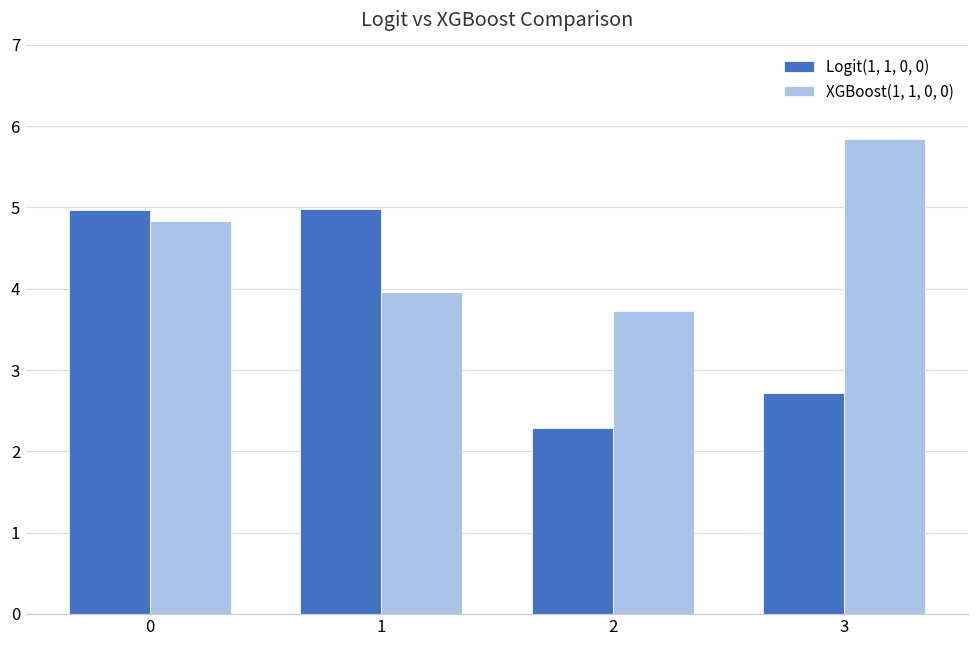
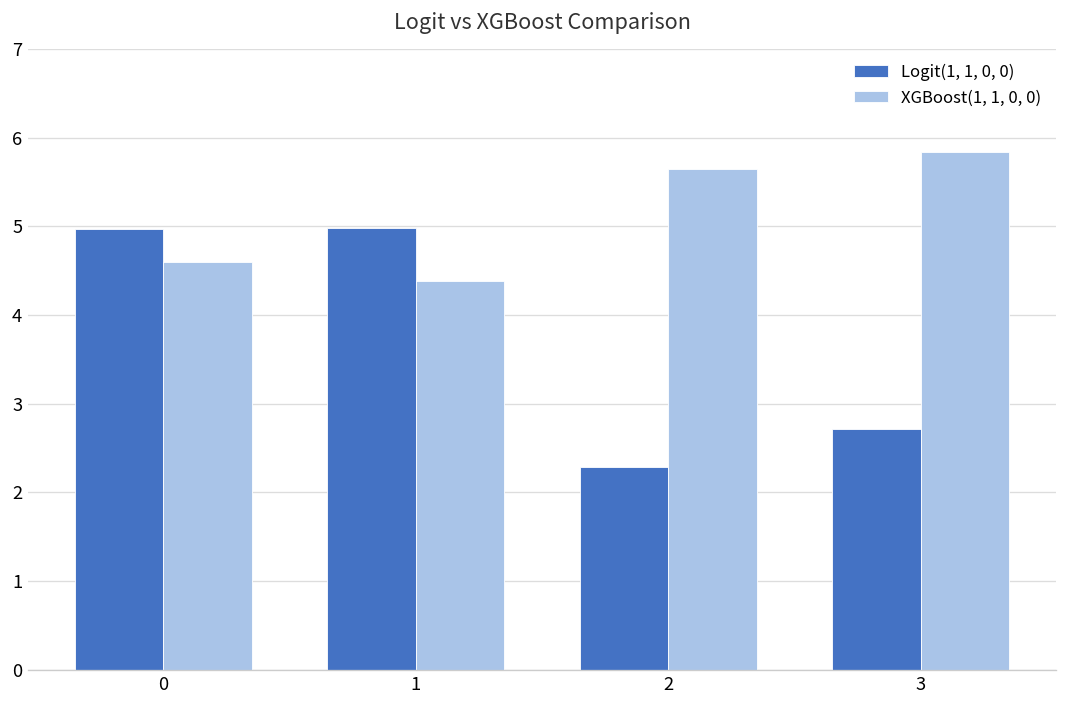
XGBoost(1, 1, 0, 0), 0: 4.8 -> 4.6
XGBoost(1, 1, 0, 0), 1: 4.0 -> 4.4
XGBoost(1, 1, 0, 0), 2: 3.7 -> 5.6
